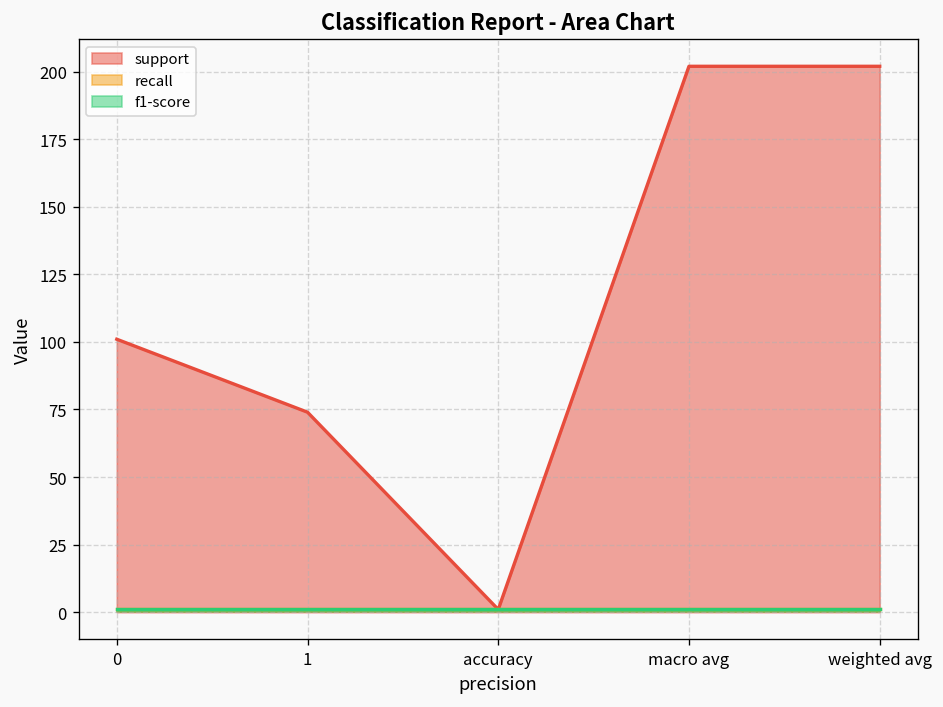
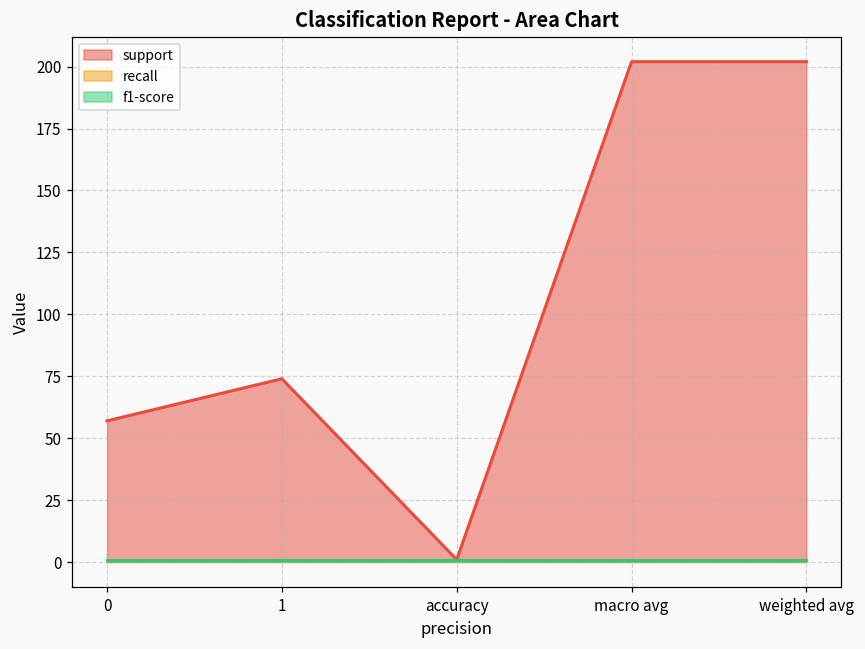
support, 0: 101 -> 57
